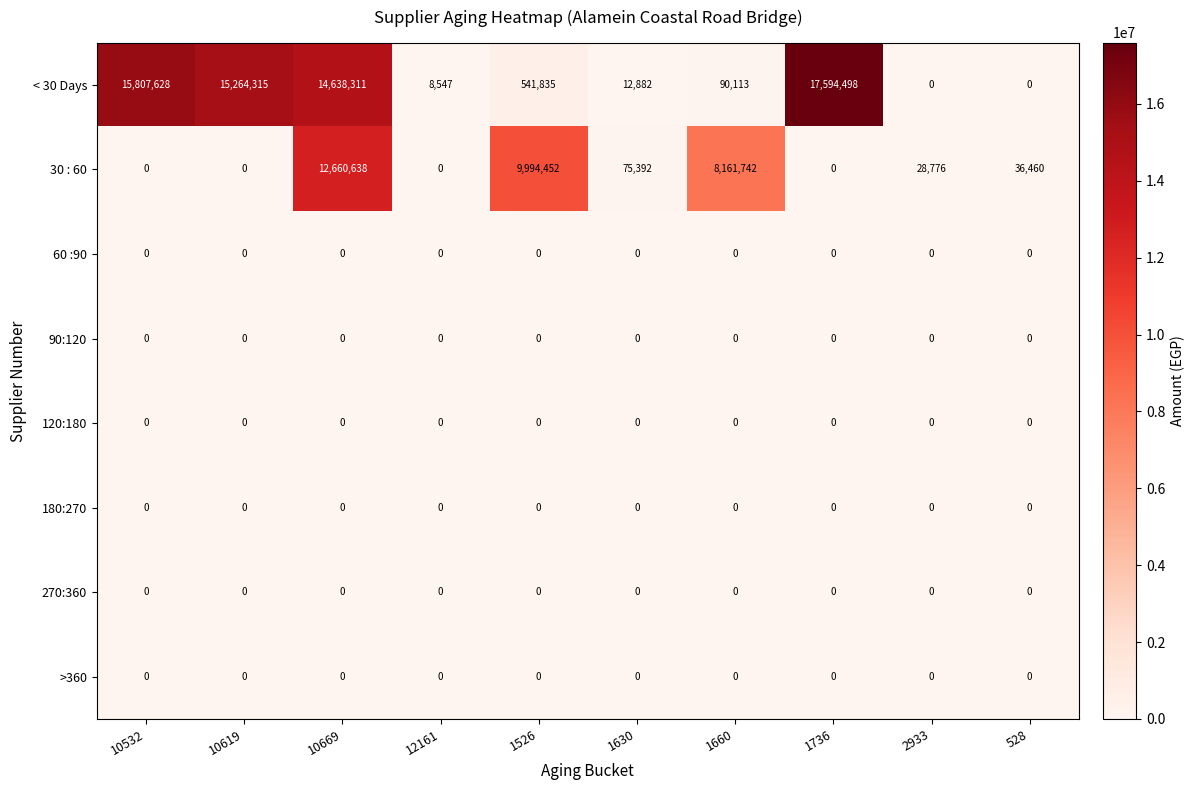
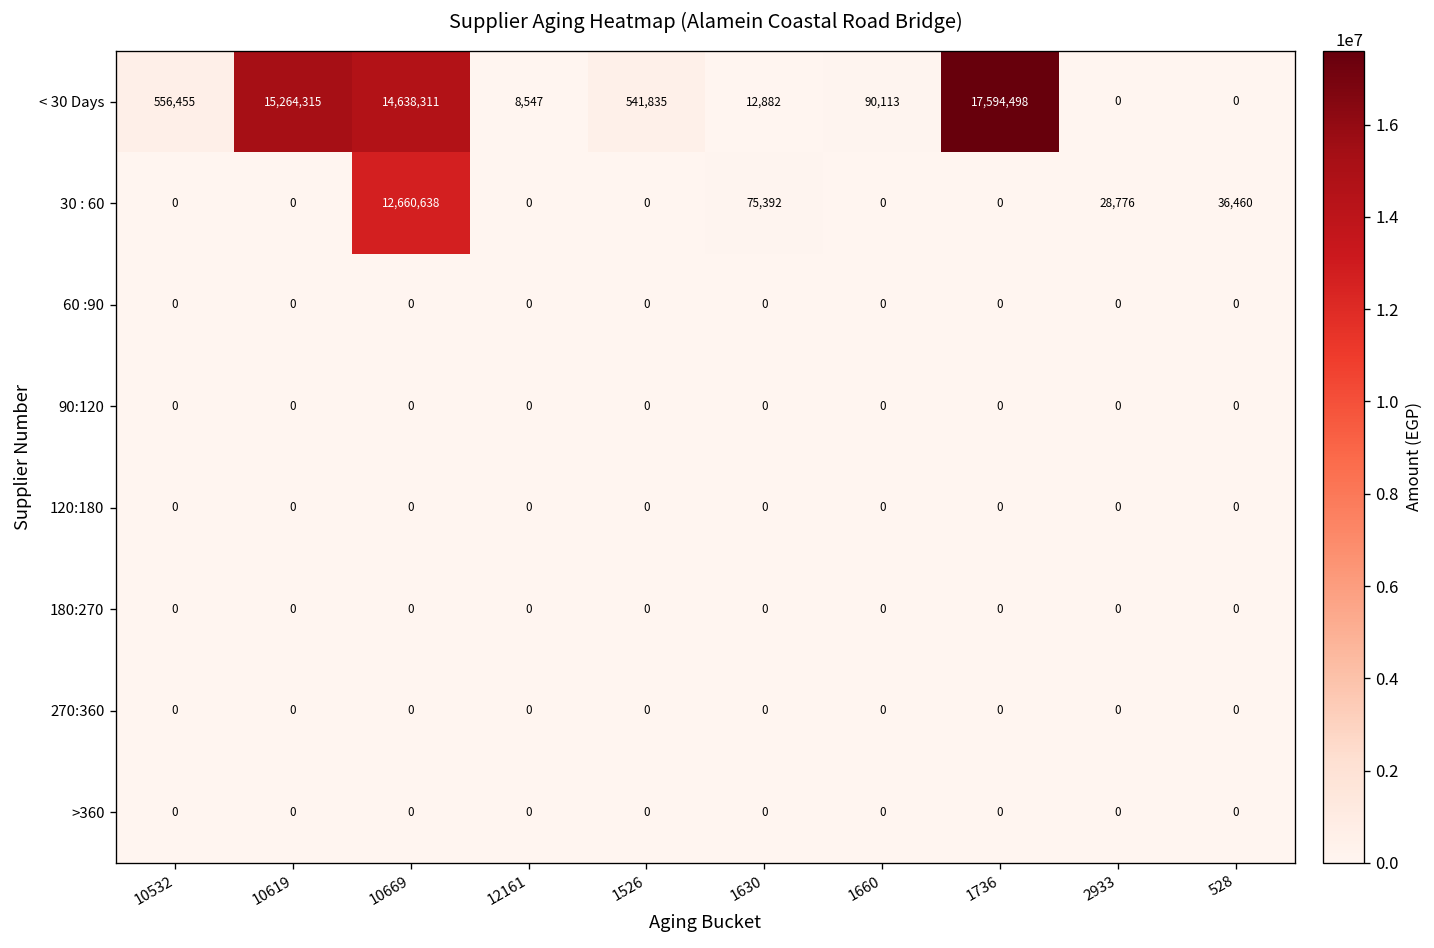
< 30 Days, 10532: 15,807,628 -> 556,455
30 : 60, 1526: 9,994,452 -> 0
30 : 60, 1660: 8,161,742 -> 0
